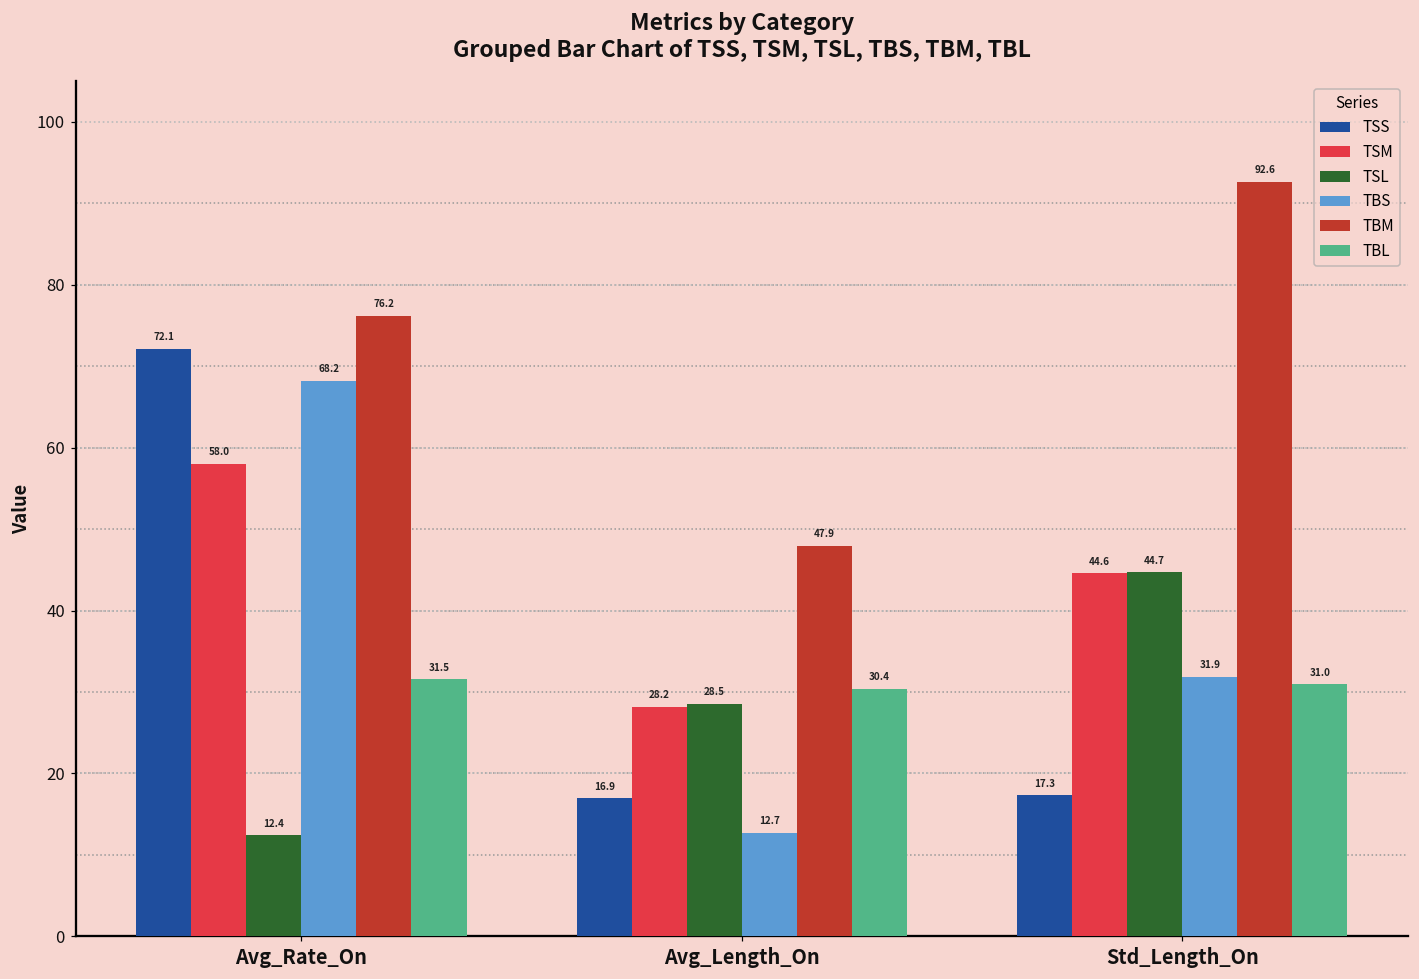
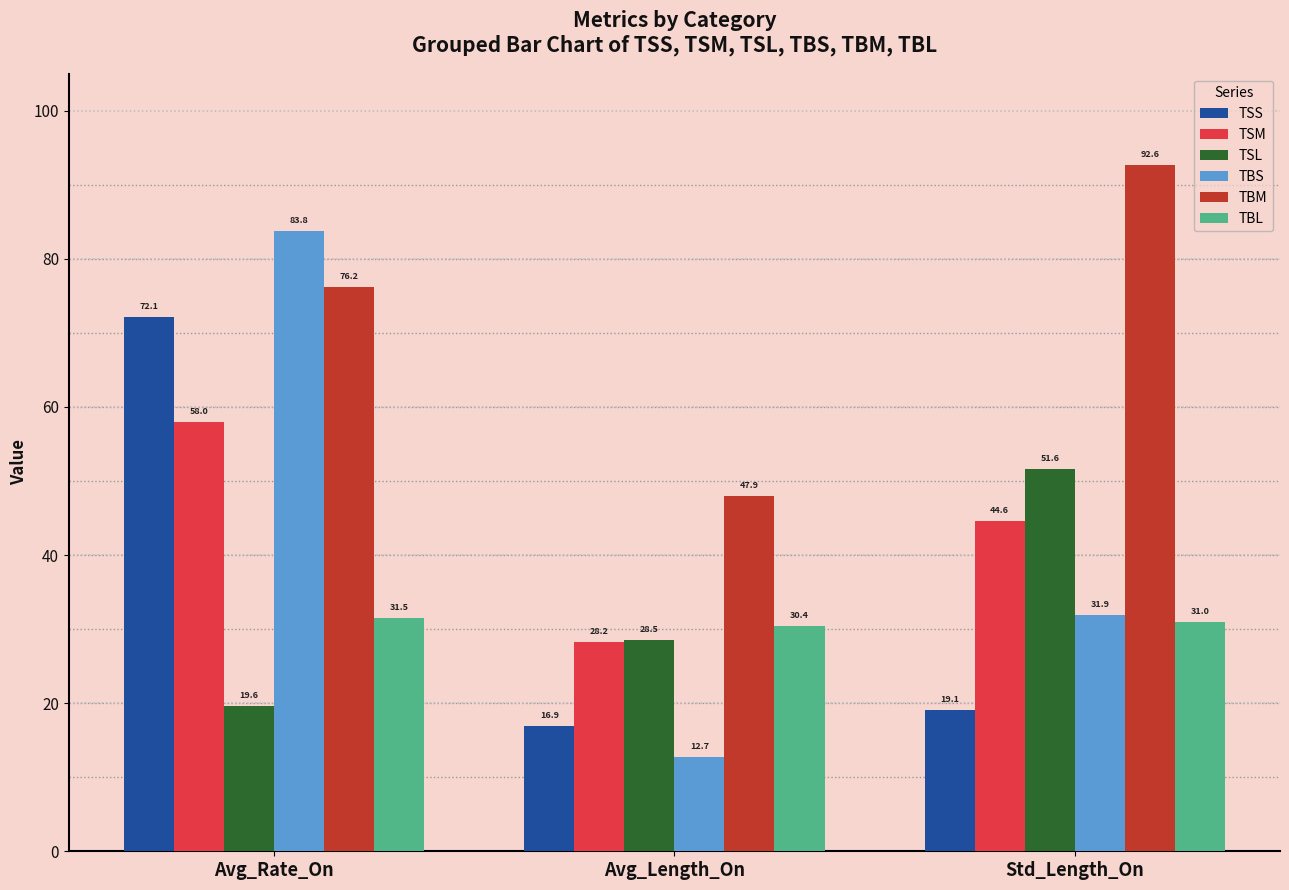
TSL, Avg_Rate_On: 12.4 -> 19.6
TBS, Avg_Rate_On: 68.2 -> 83.8
TSS, Std_Length_On: 17.3 -> 19.1
TSL, Std_Length_On: 44.7 -> 51.6
